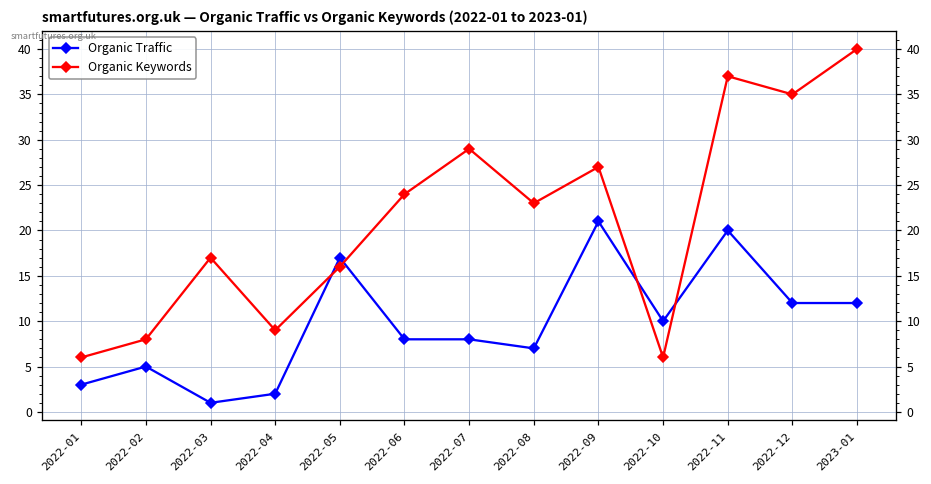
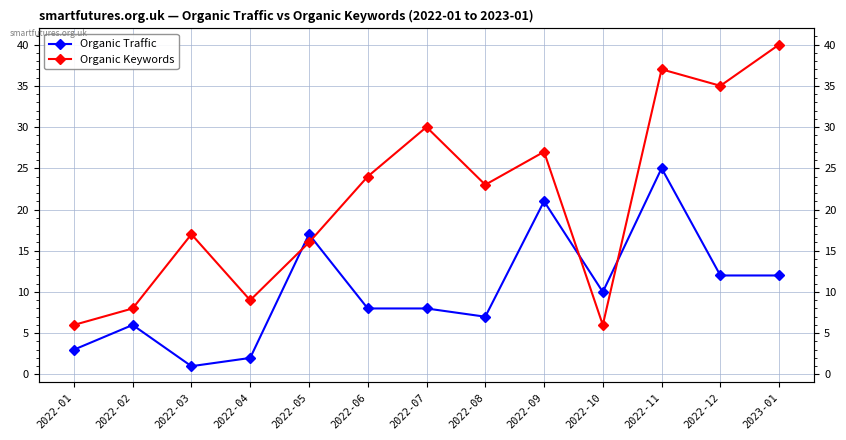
Organic Traffic, 2022-02: 5 -> 6
Organic Keywords, 2022-07: 29 -> 30
Organic Traffic, 2022-11: 20 -> 25
